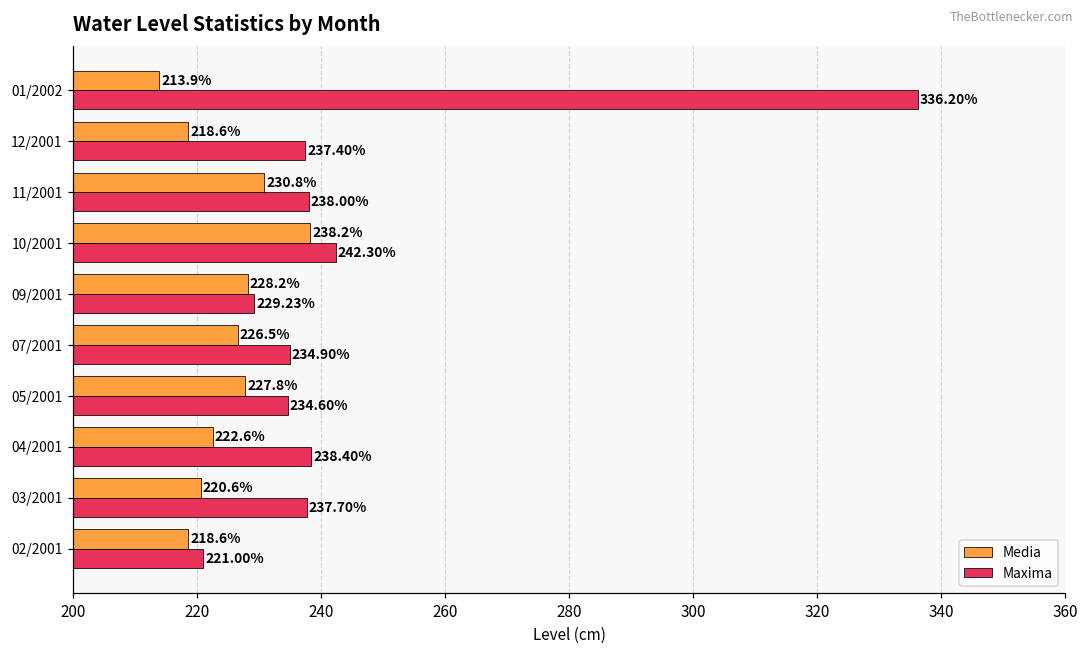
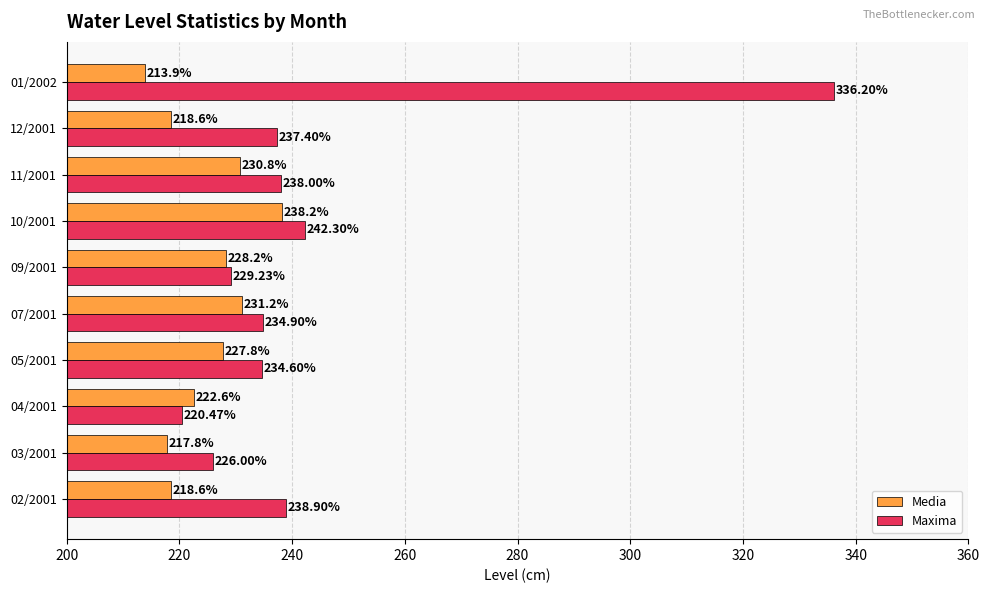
Media, 07/2001: 226.5% -> 231.2%
Maxima, 04/2001: 238.40% -> 220.47%
Media, 03/2001: 220.6% -> 217.8%
Maxima, 03/2001: 237.70% -> 226.00%
Maxima, 02/2001: 221.00% -> 238.90%
